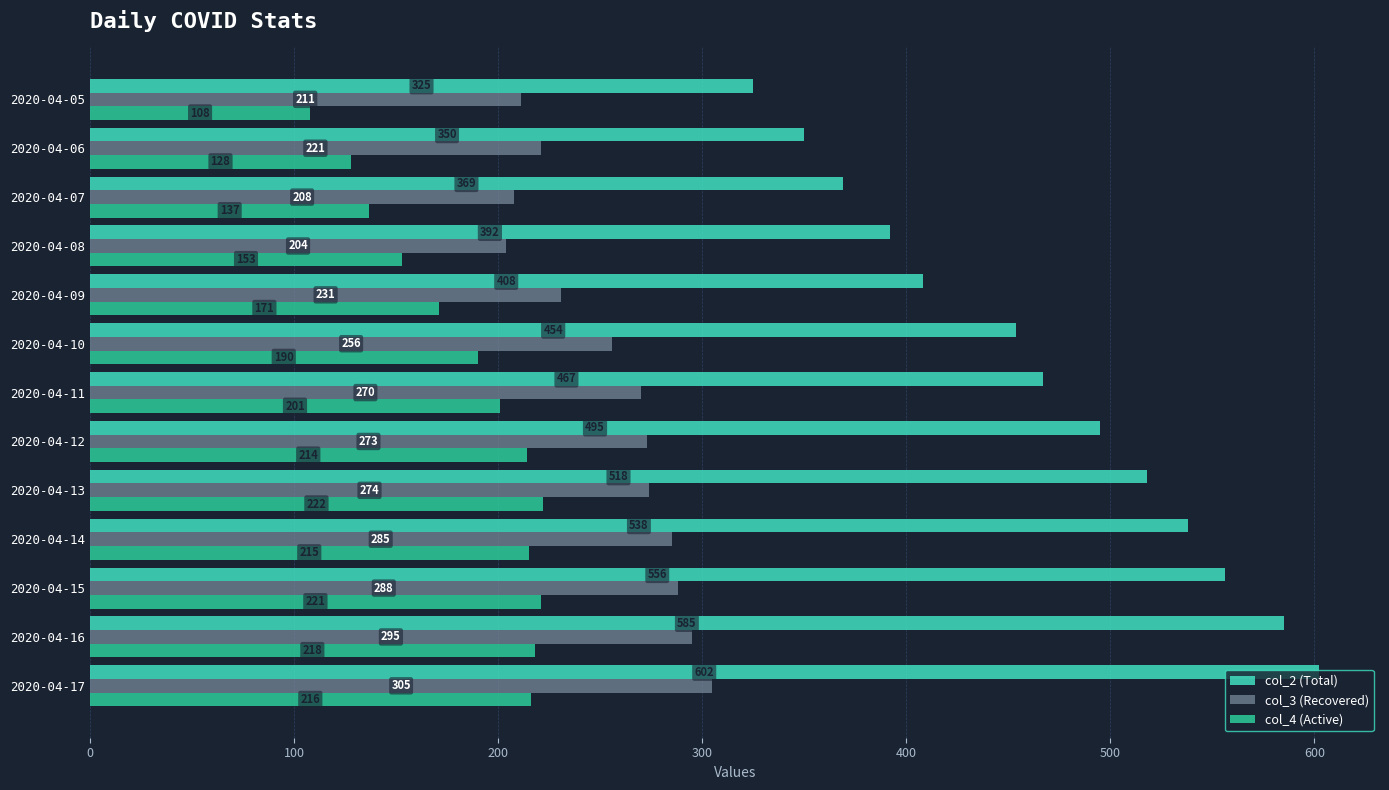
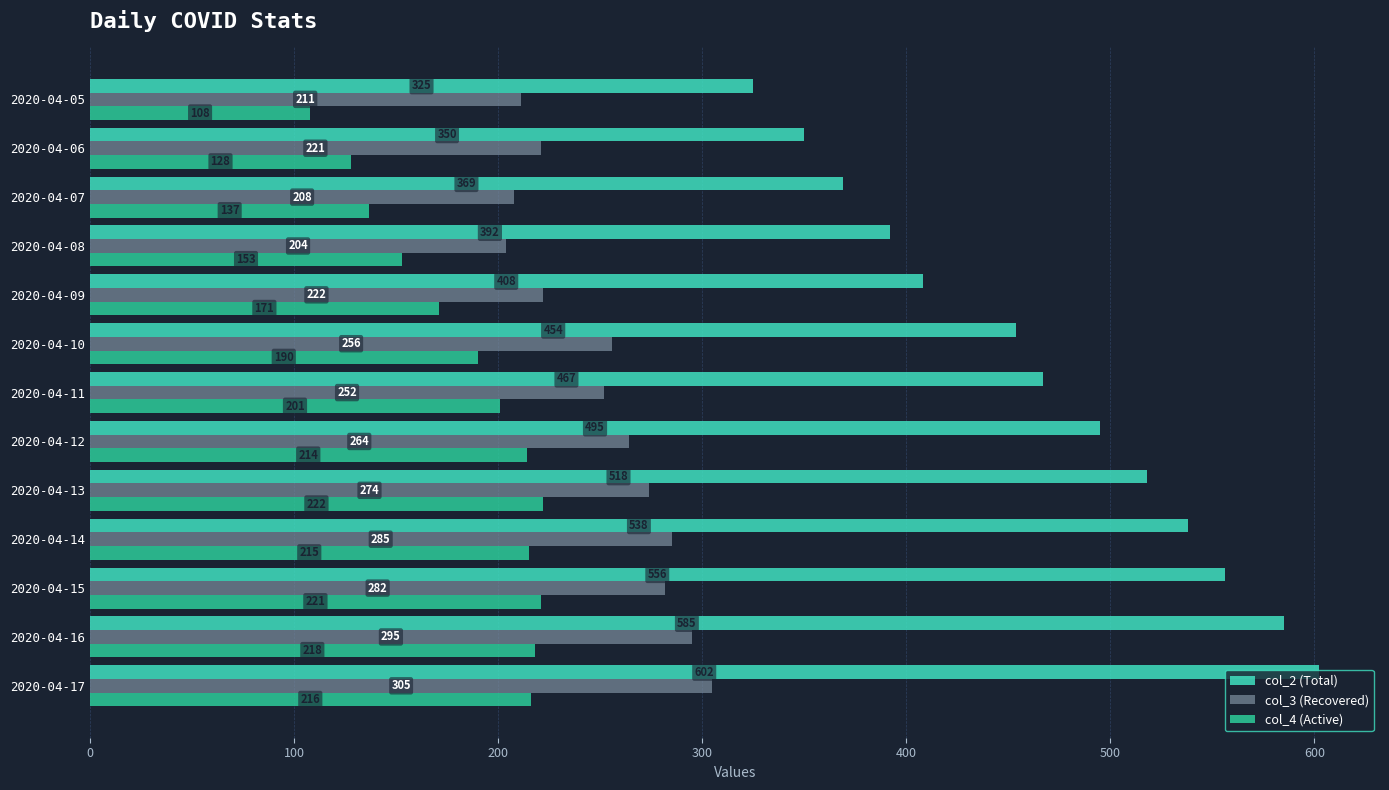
col_3 (Recovered), 2020-04-09: 231 -> 222
col_3 (Recovered), 2020-04-11: 270 -> 252
col_3 (Recovered), 2020-04-12: 273 -> 264
col_3 (Recovered), 2020-04-15: 288 -> 282
